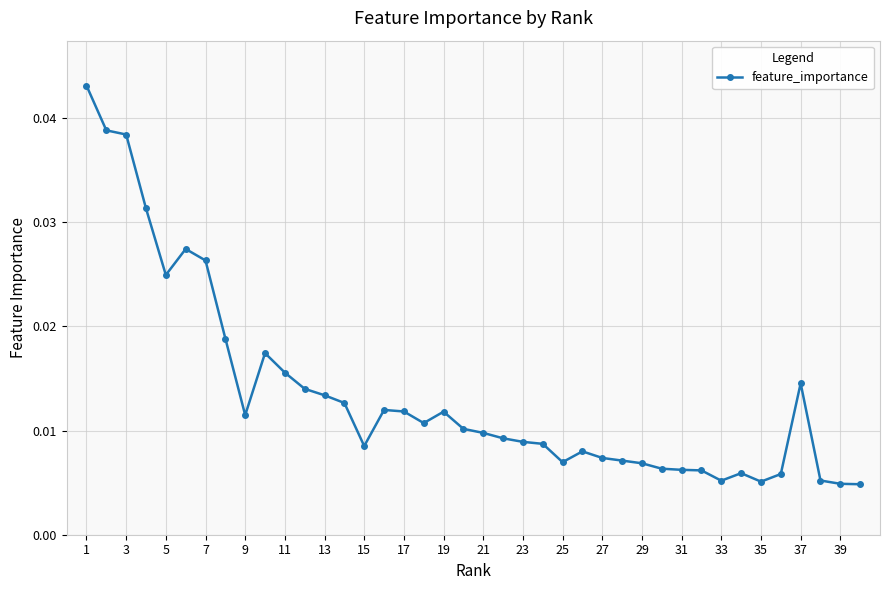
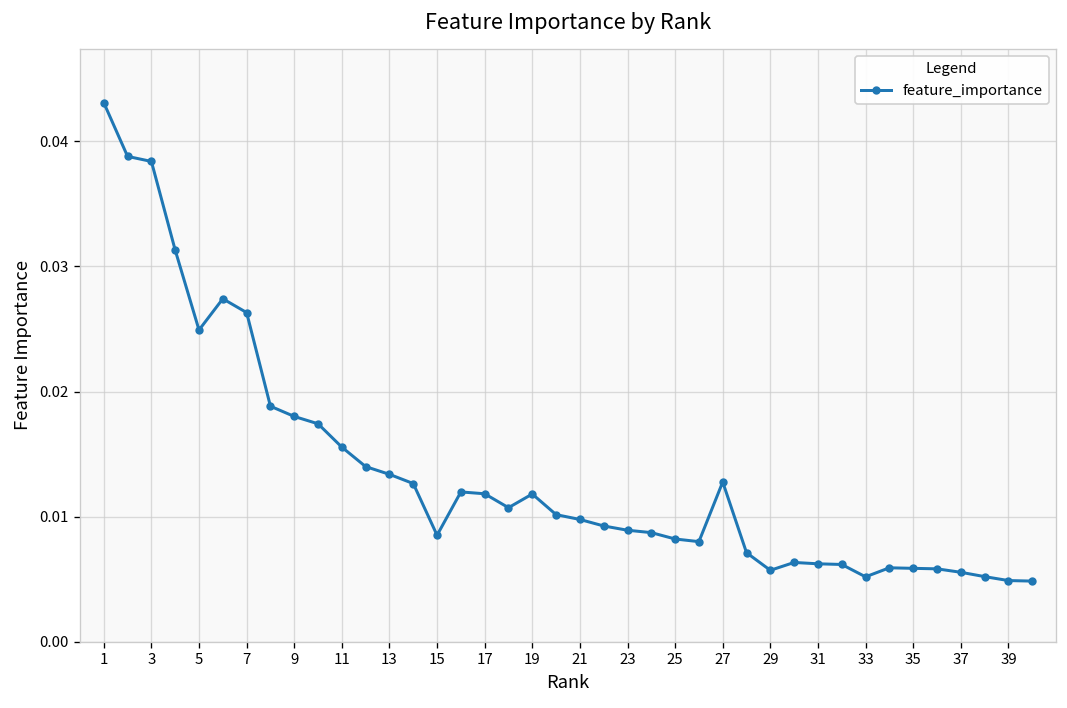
9: 0.0115 -> 0.0180
25: 0.0070 -> 0.0082
27: 0.0074 -> 0.0128
29: 0.0069 -> 0.0057
35: 0.0051 -> 0.0059
37: 0.0145 -> 0.0055
